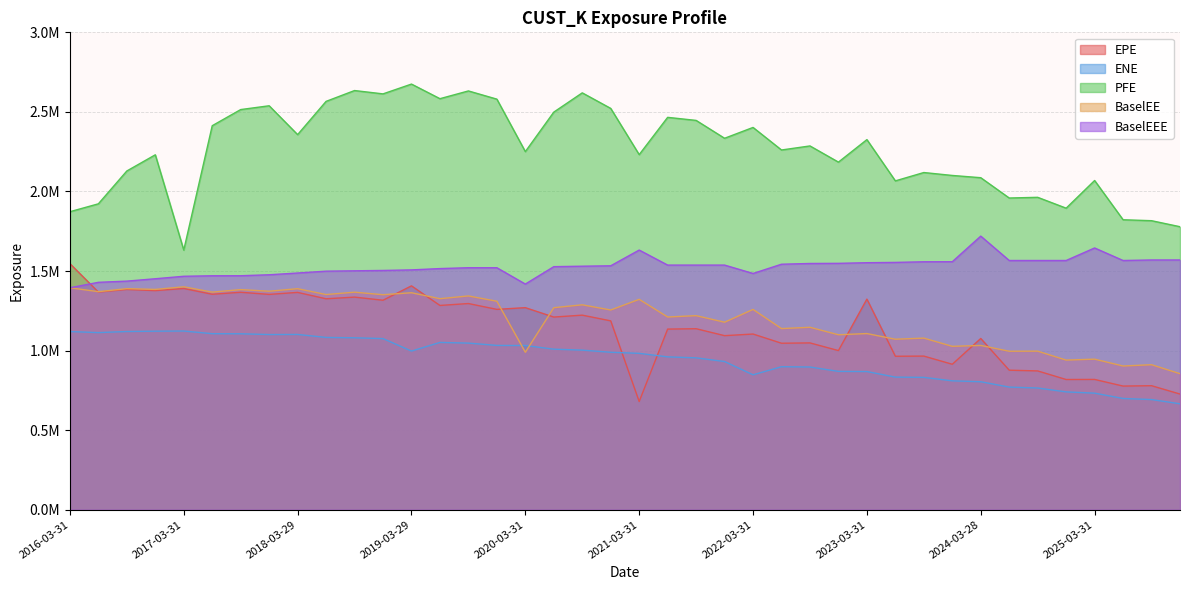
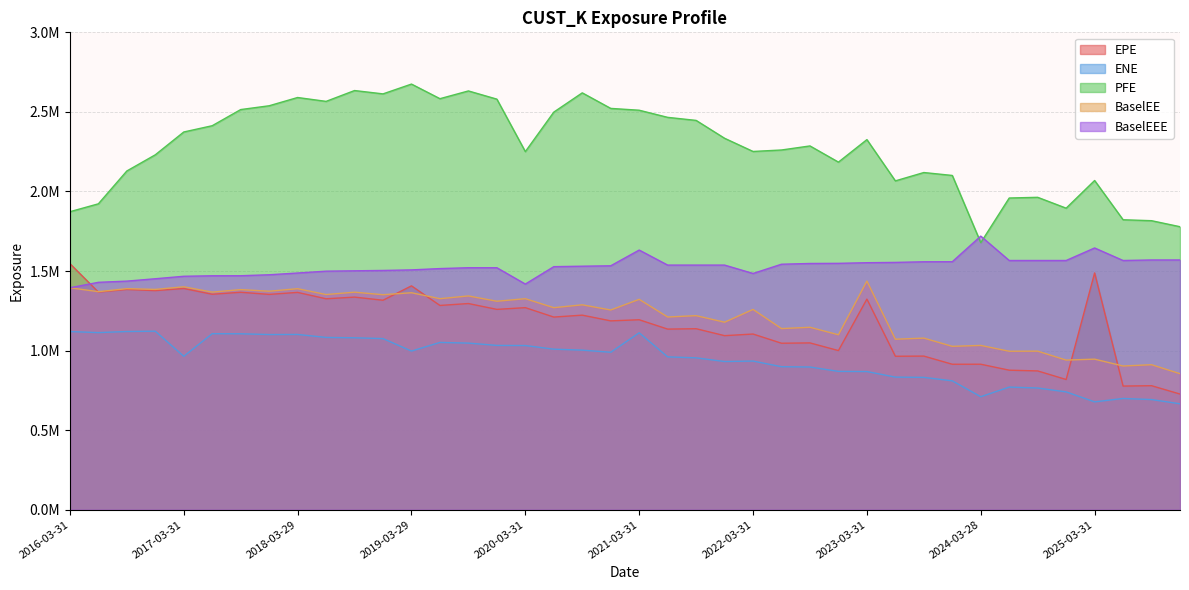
ENE, 2017-03-31: 1120000 -> 960000
PFE, 2017-03-31: 1630000 -> 2370000
PFE, 2018-03-29: 2360000 -> 2590000
BaselEE, 2020-03-31: 990000 -> 1330000
EPE, 2021-03-31: 680000 -> 1190000
ENE, 2021-03-31: 980000 -> 1110000
PFE, 2021-03-31: 2230000 -> 2510000
ENE, 2022-03-31: 850000 -> 930000
PFE, 2022-03-31: 2400000 -> 2250000
BaselEE, 2023-03-31: 1110000 -> 1440000
EPE, 2024-03-28: 1080000 -> 910000
ENE, 2024-03-28: 800000 -> 710000
PFE, 2024-03-28: 2090000 -> 1680000
EPE, 2025-03-31: 820000 -> 1490000
ENE, 2025-03-31: 730000 -> 680000
